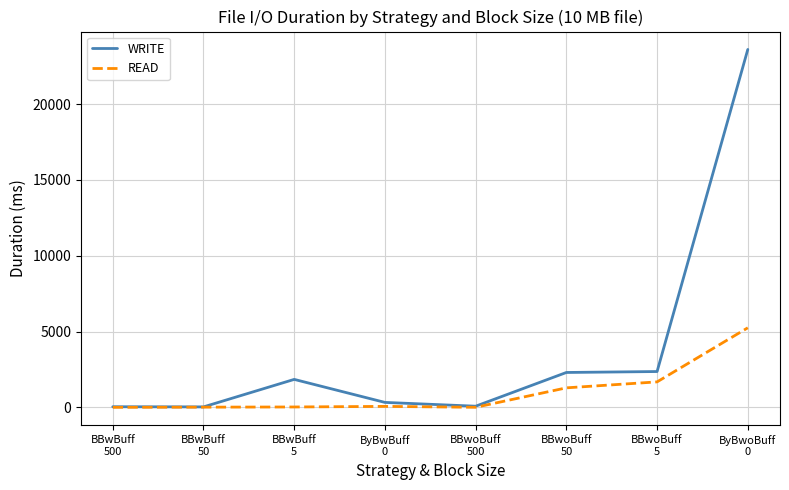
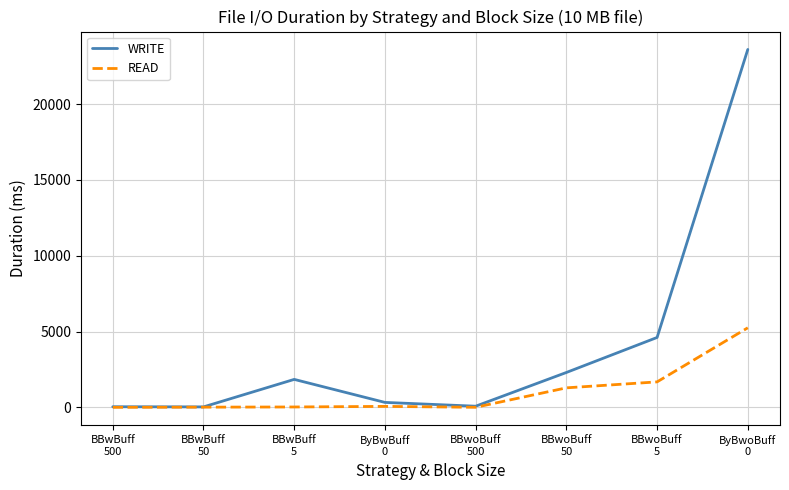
WRITE, BBwoBuff 5: 2400 -> 4600
